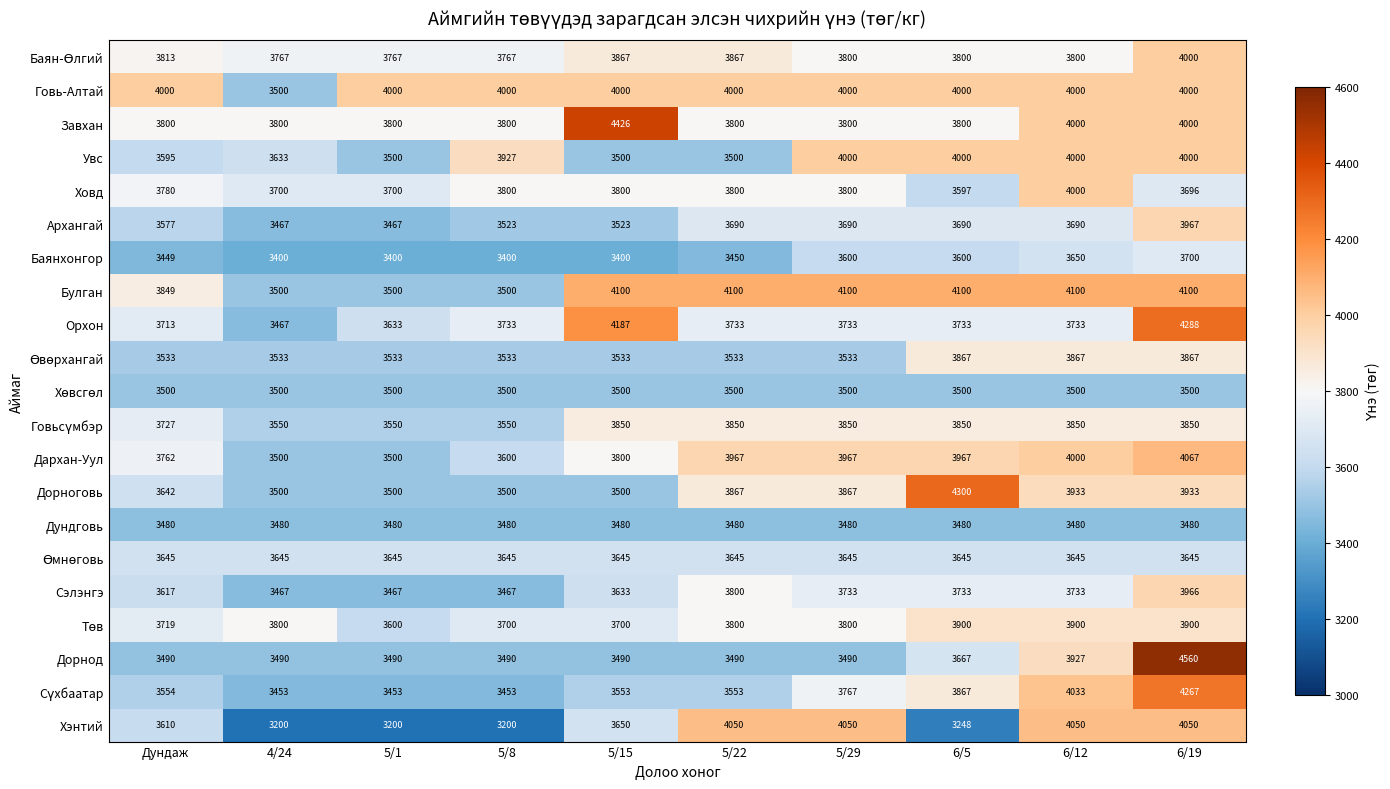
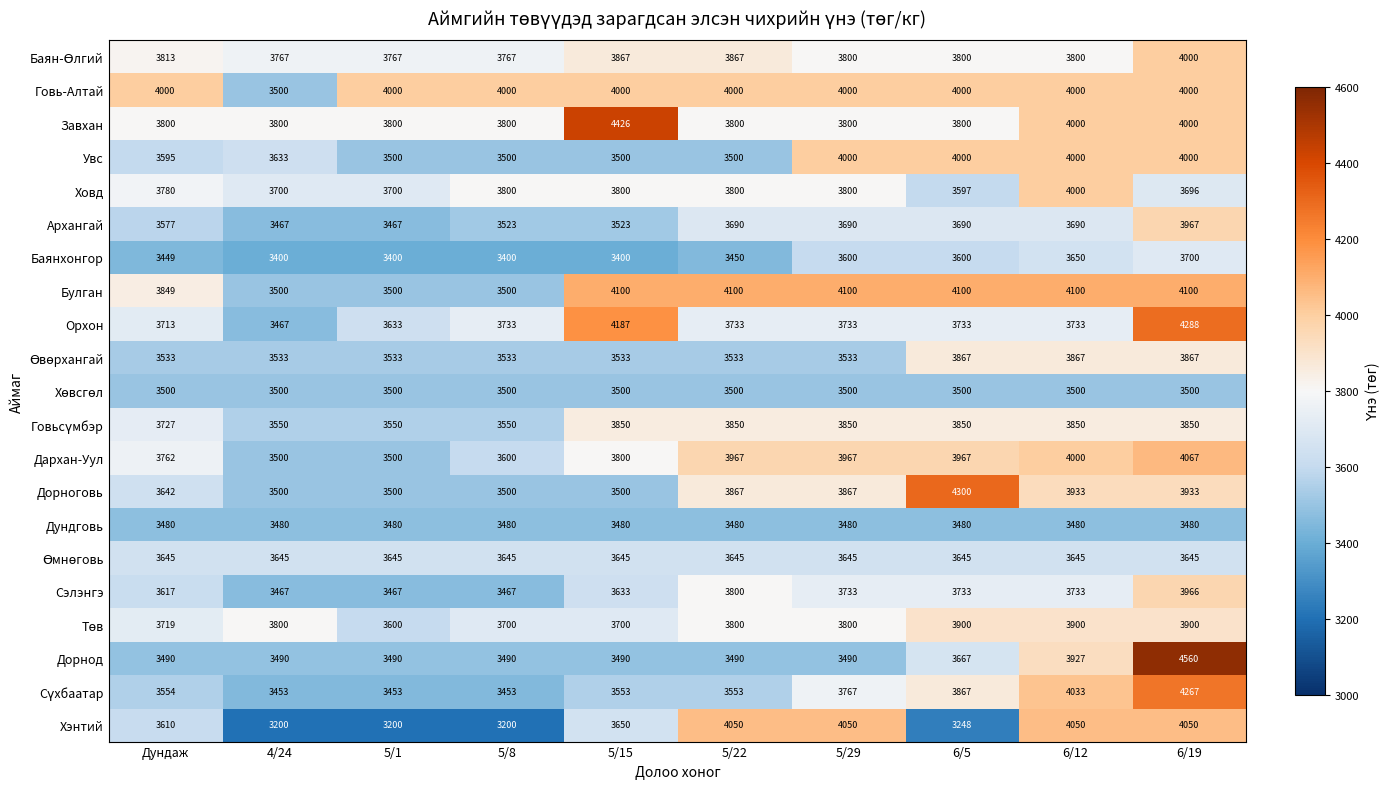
Увс, 5/8: 3927 -> 3500
